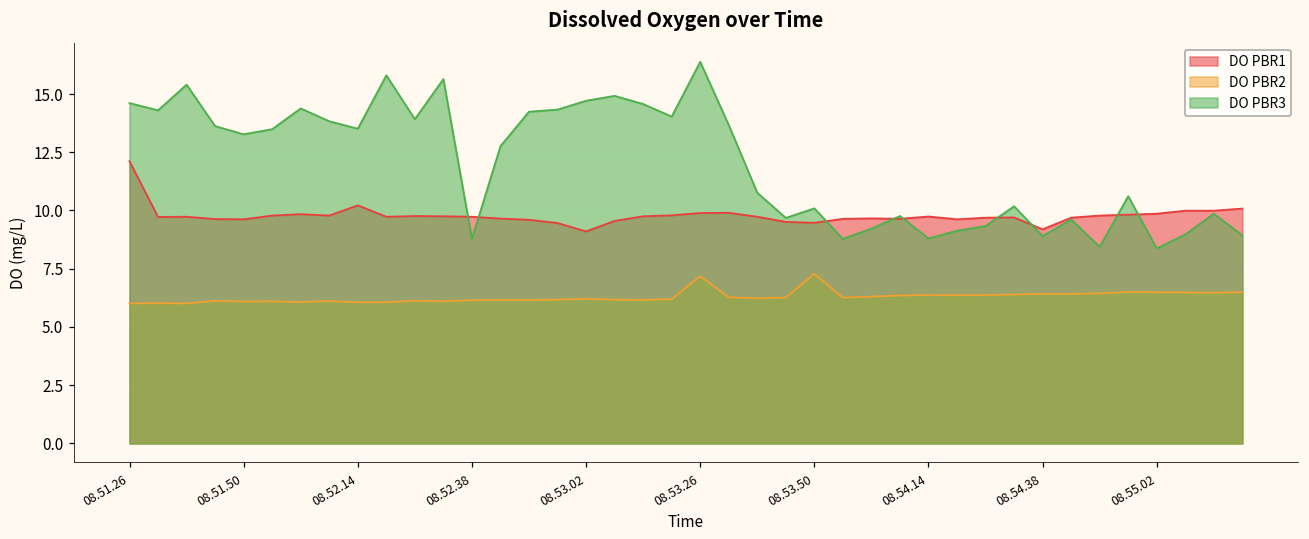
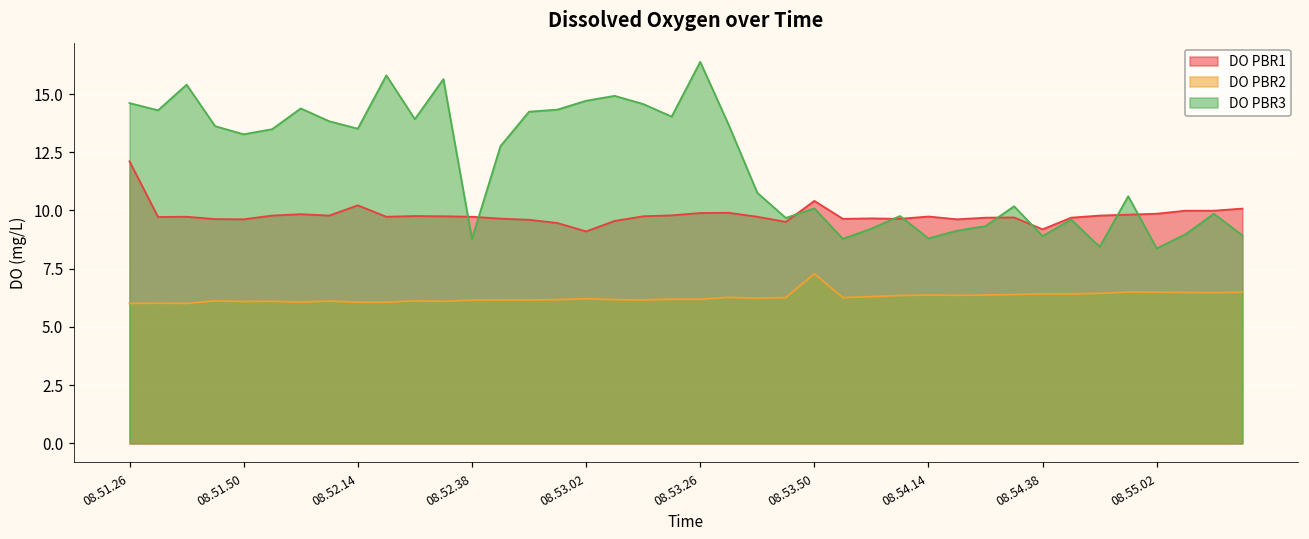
DO PBR2, 08.53.26: 7.2 -> 6.2
DO PBR1, 08.53.50: 9.5 -> 10.4
